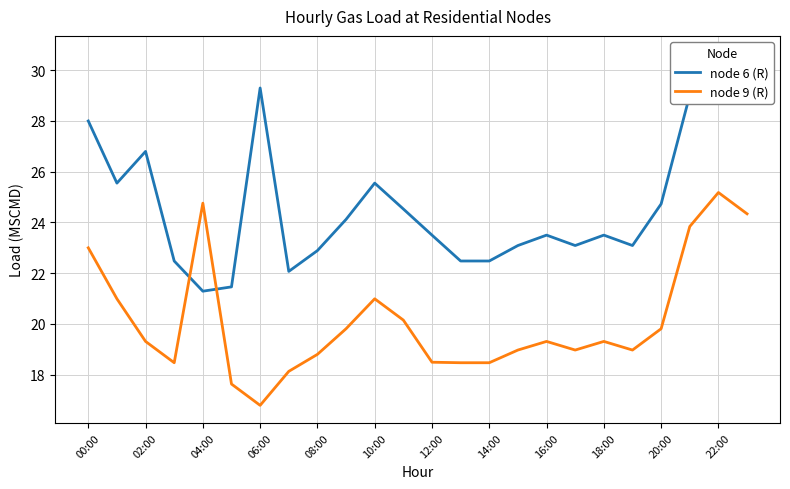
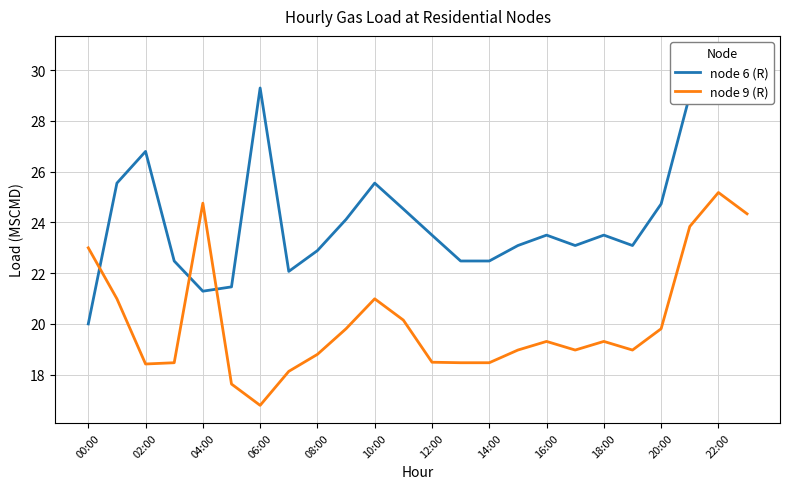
node 6 (R), 00:00: 28 -> 20
node 9 (R), 02:00: 19.3 -> 18.4
